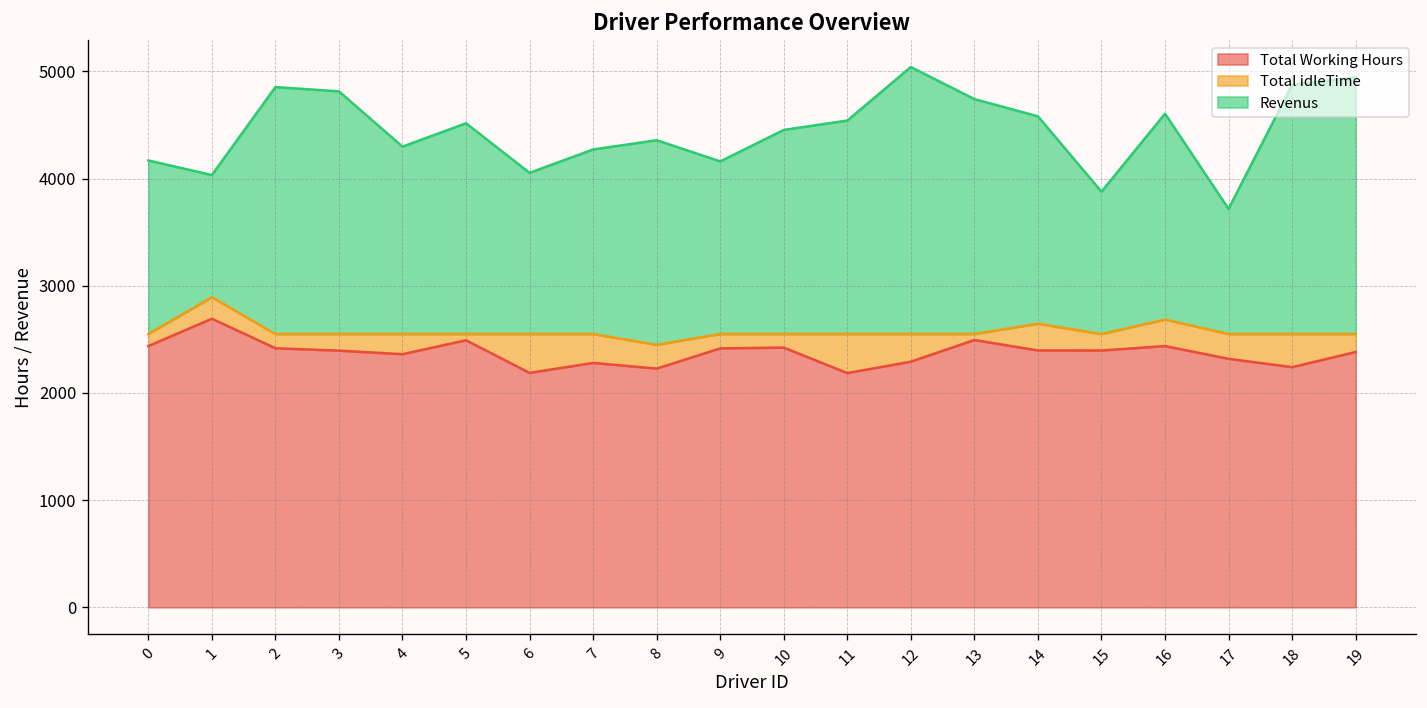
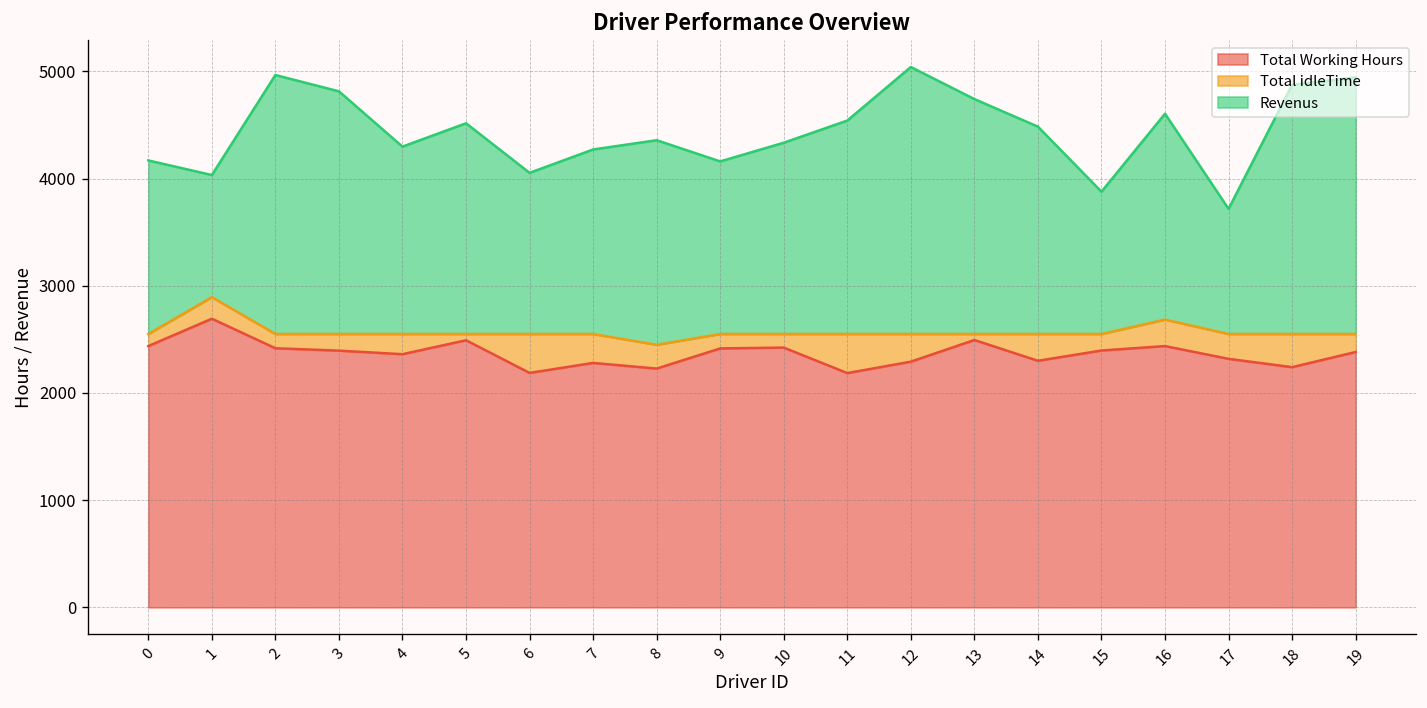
Revenus, 2: 4900 -> 5000
Revenus, 10: 4500 -> 4300
Total Working Hours, 14: 2400 -> 2300
